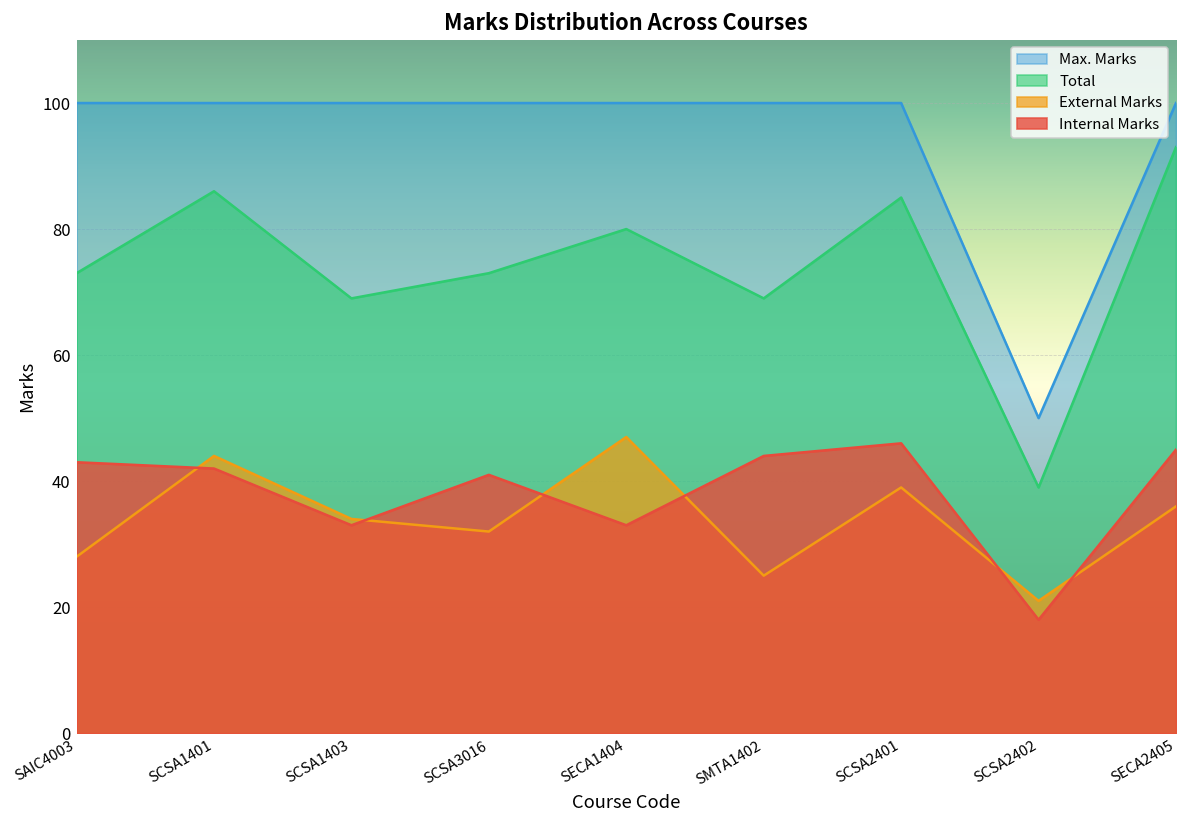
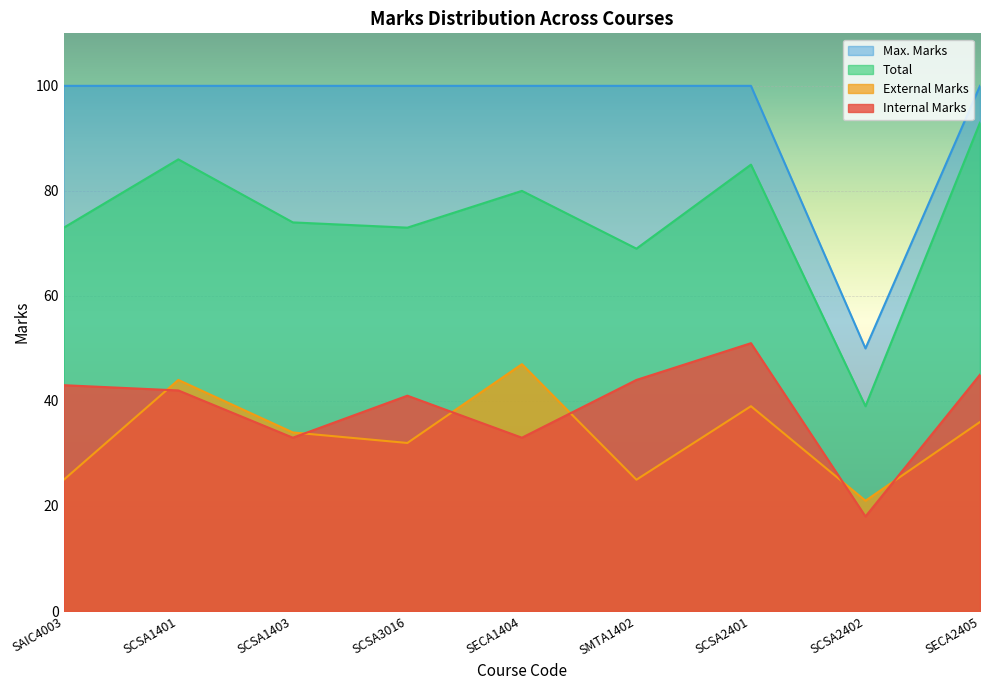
External Marks, SAIC4003: 28 -> 25
Total, SCSA1403: 69 -> 74
Internal Marks, SCSA2401: 46 -> 51
